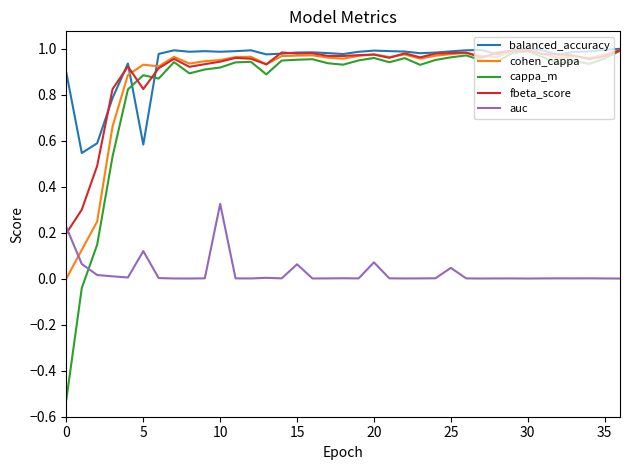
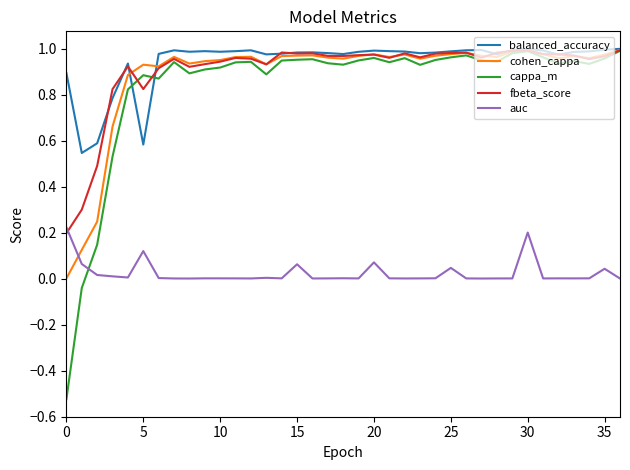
auc, 10: 0.32 -> 0.00
auc, 30: 0.0 -> 0.2
auc, 35: 0.00 -> 0.04
